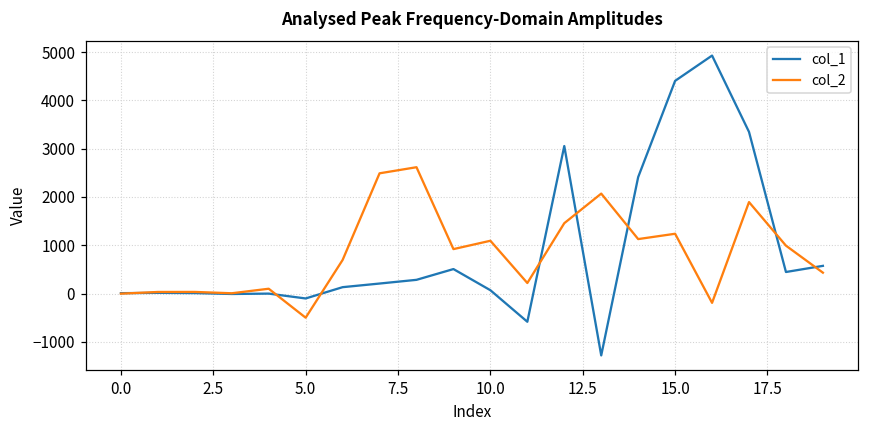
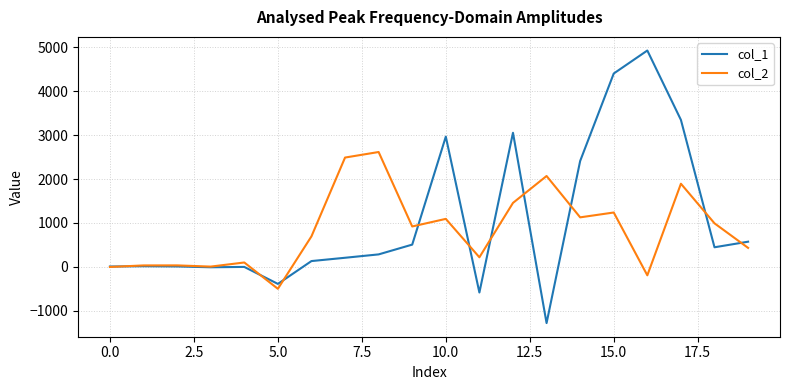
col_1, 5.0: -100 -> -400
col_1, 10.0: 100 -> 3000
